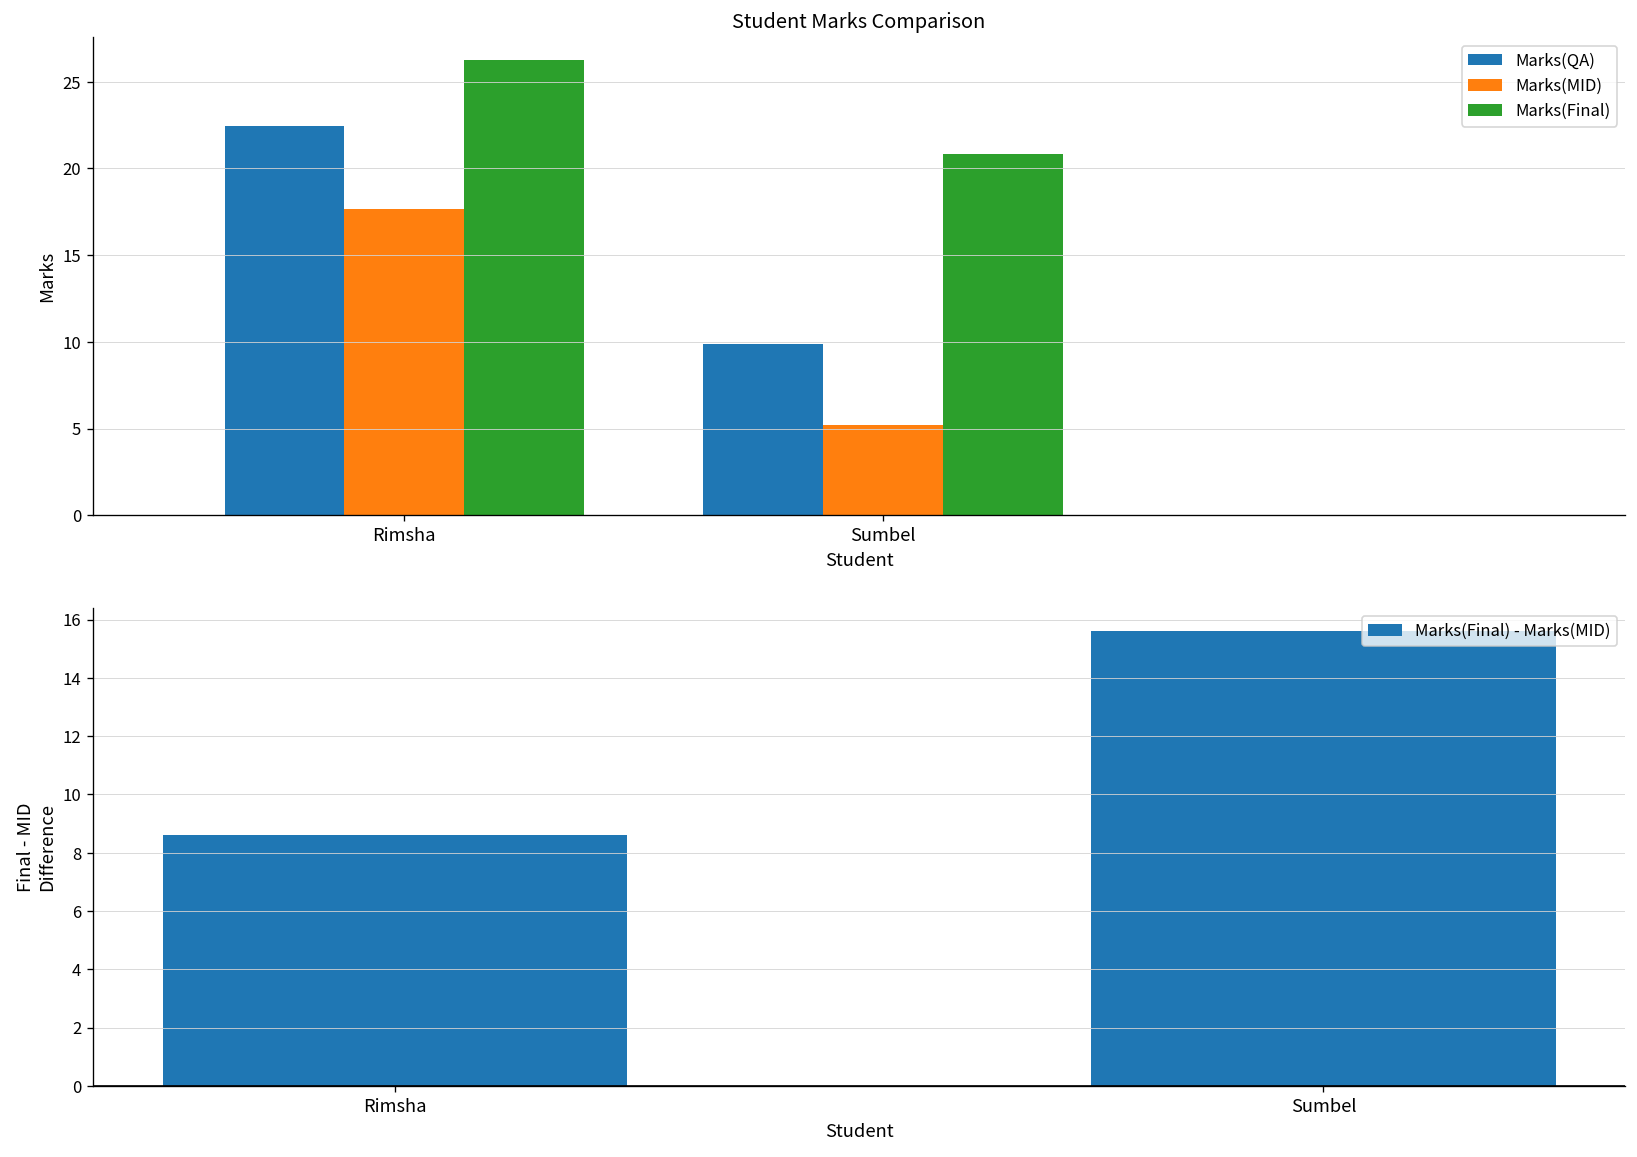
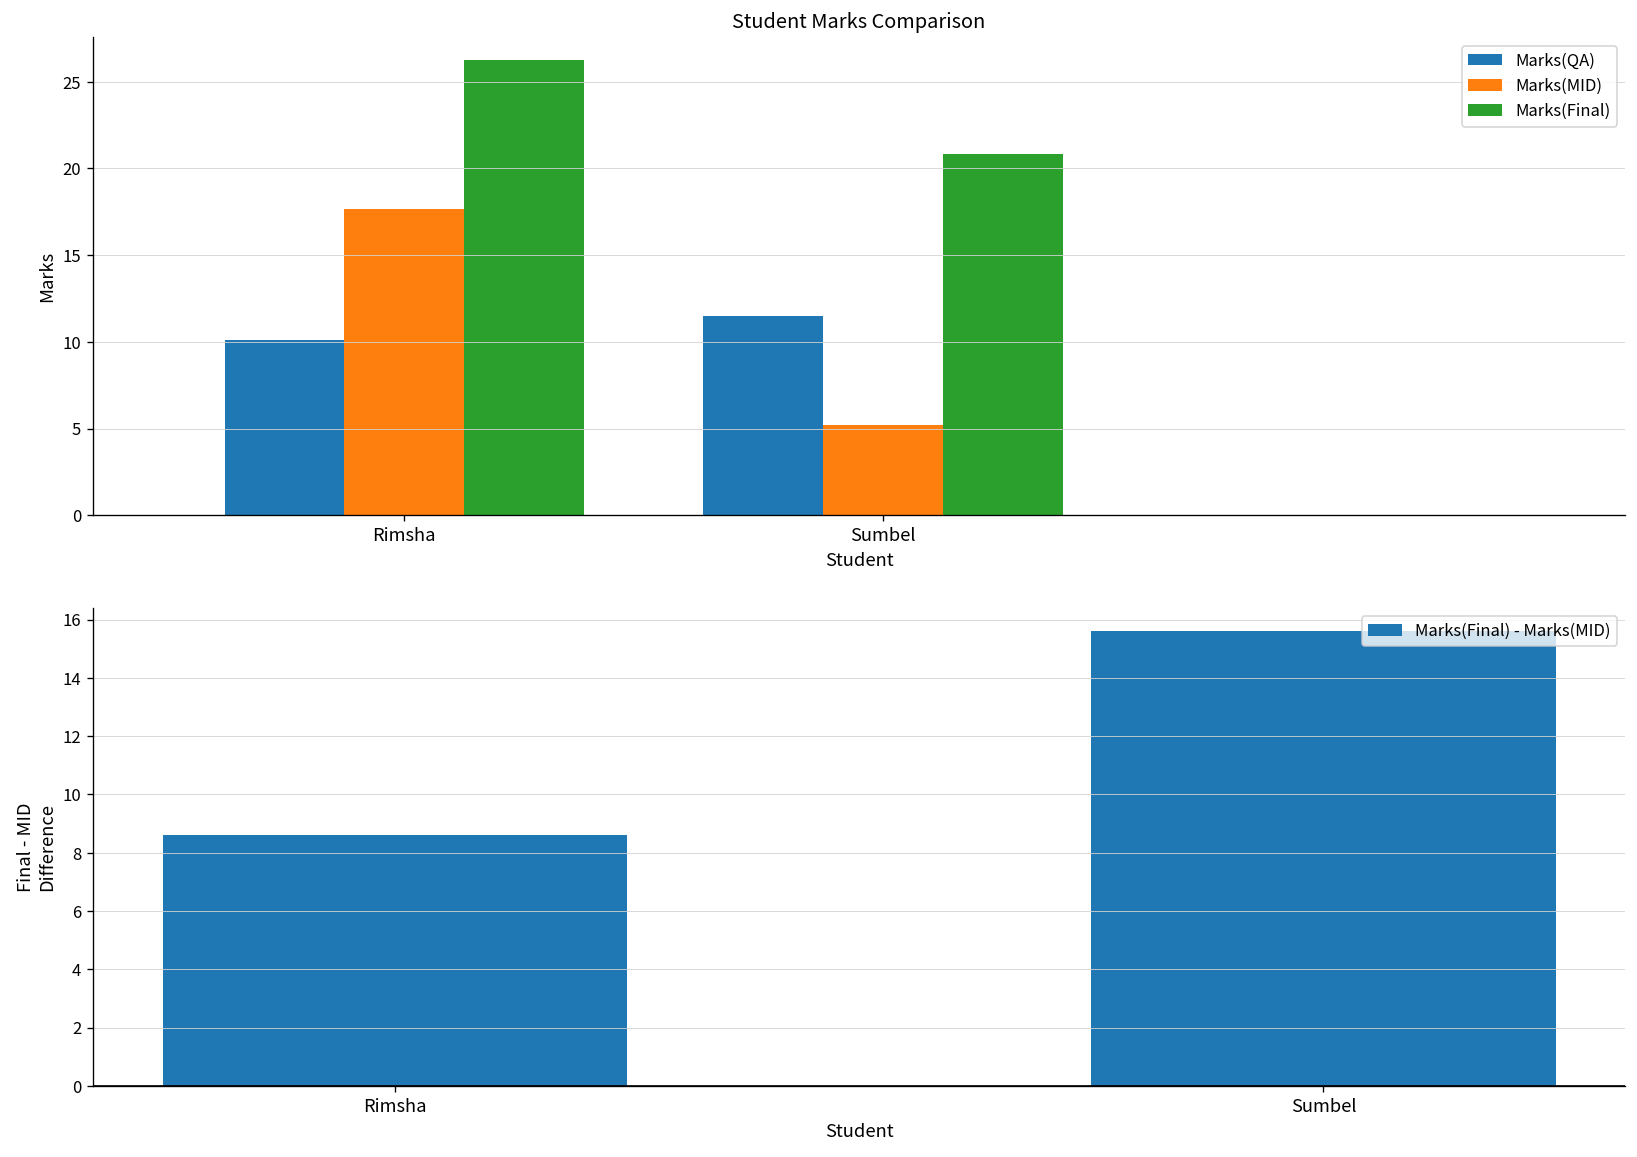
Student Marks Comparison, Marks(QA), Rimsha: 22.4 -> 10.1
Student Marks Comparison, Marks(QA), Sumbel: 9.9 -> 11.5
